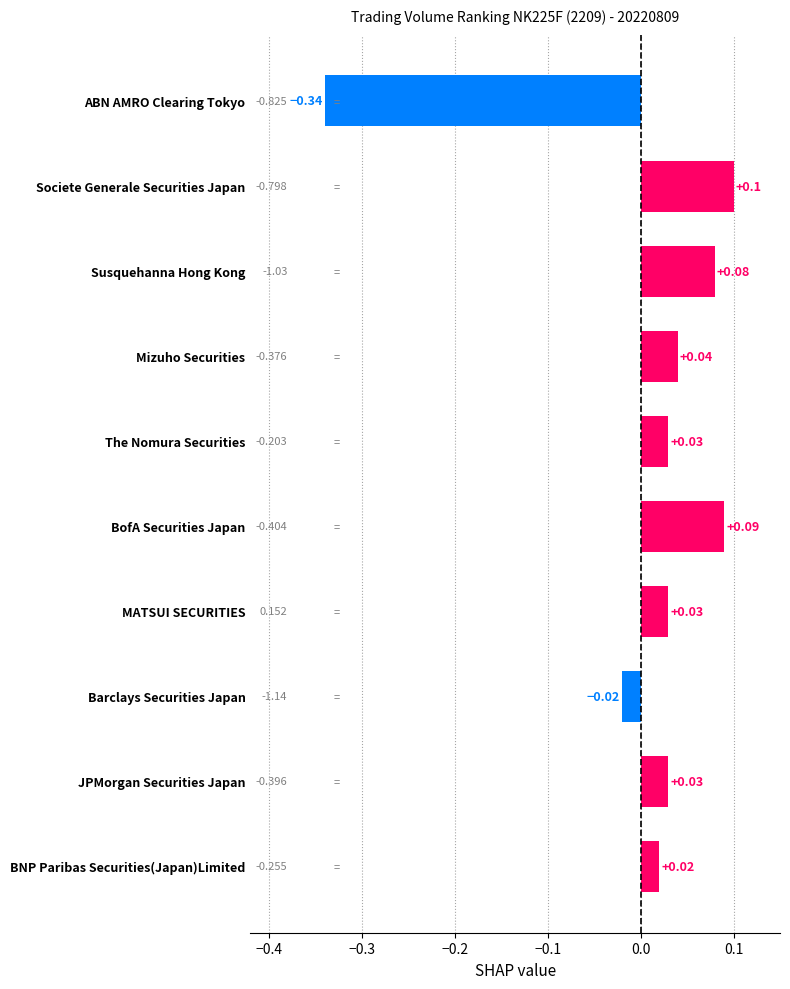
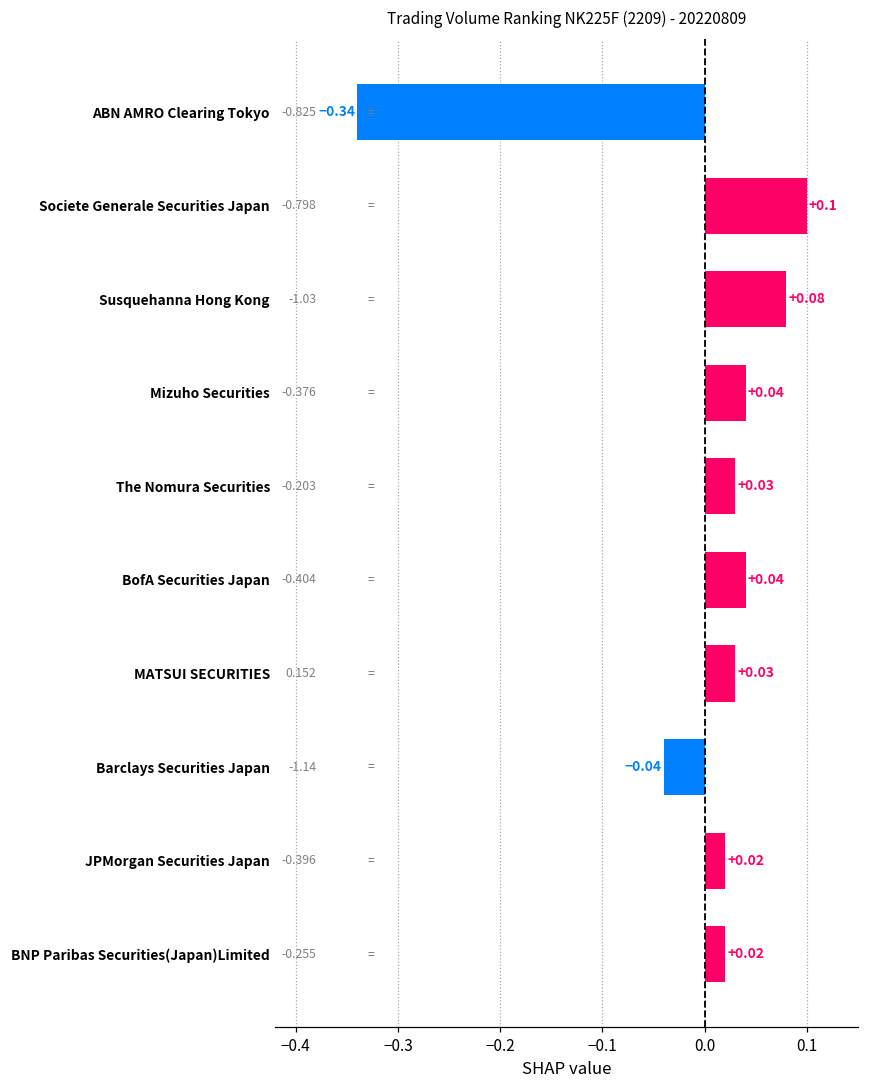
BofA Securities Japan: +0.09 -> +0.04
Barclays Securities Japan: -0.02 -> -0.04
JPMorgan Securities Japan: +0.03 -> +0.02
